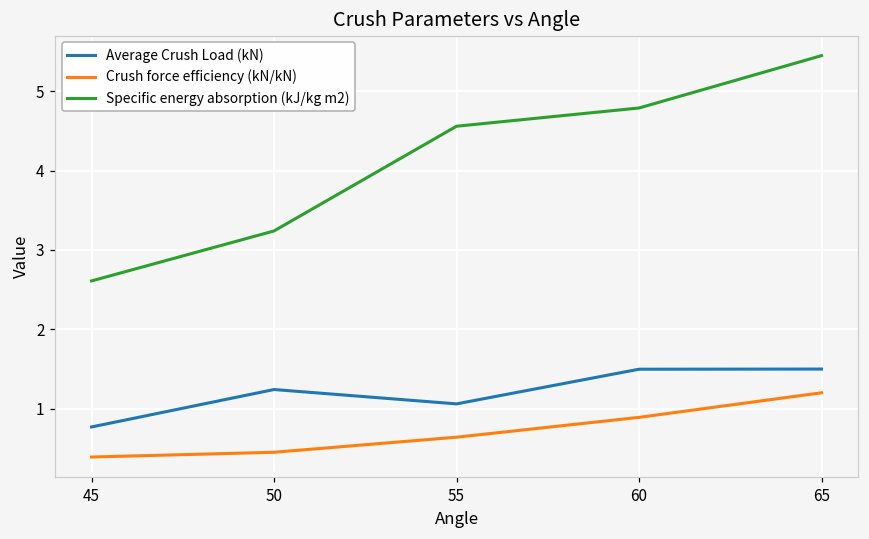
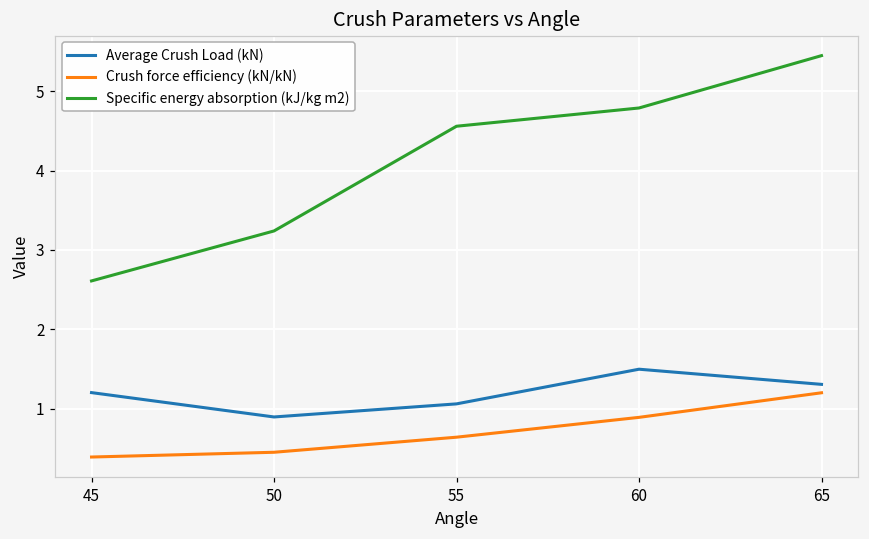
Average Crush Load (kN), 45: 0.8 -> 1.2
Average Crush Load (kN), 50: 1.2 -> 0.9
Average Crush Load (kN), 65: 1.5 -> 1.3
